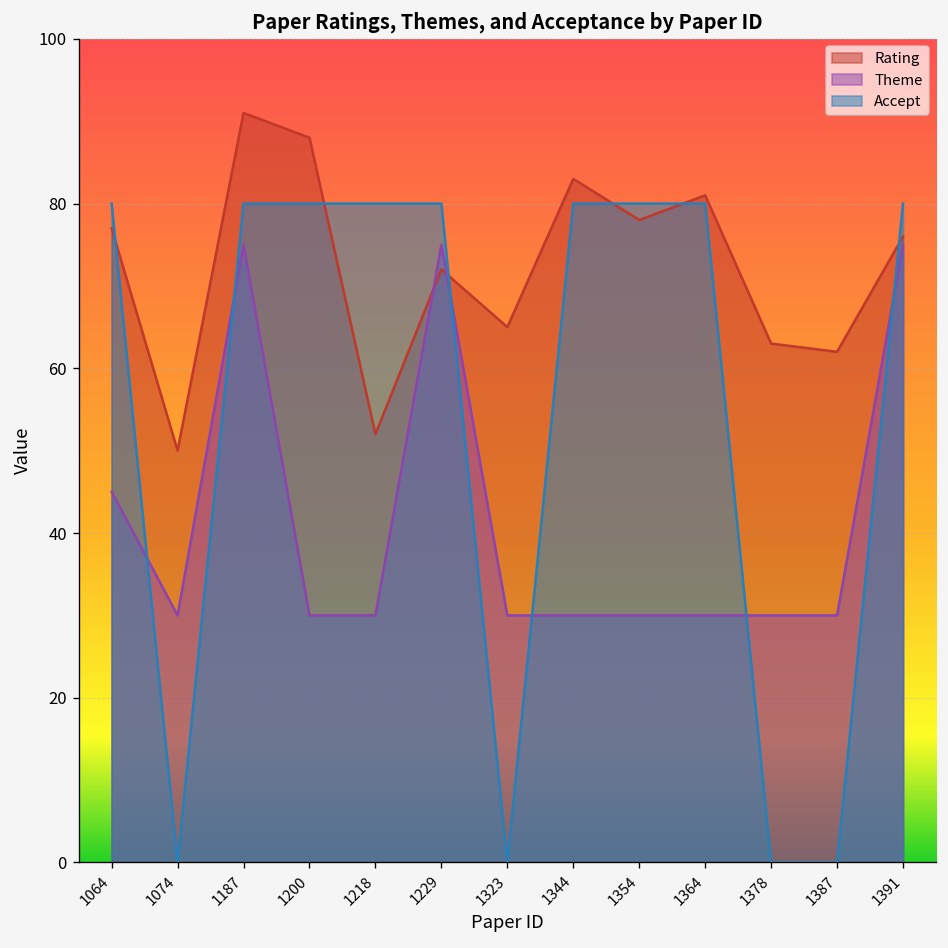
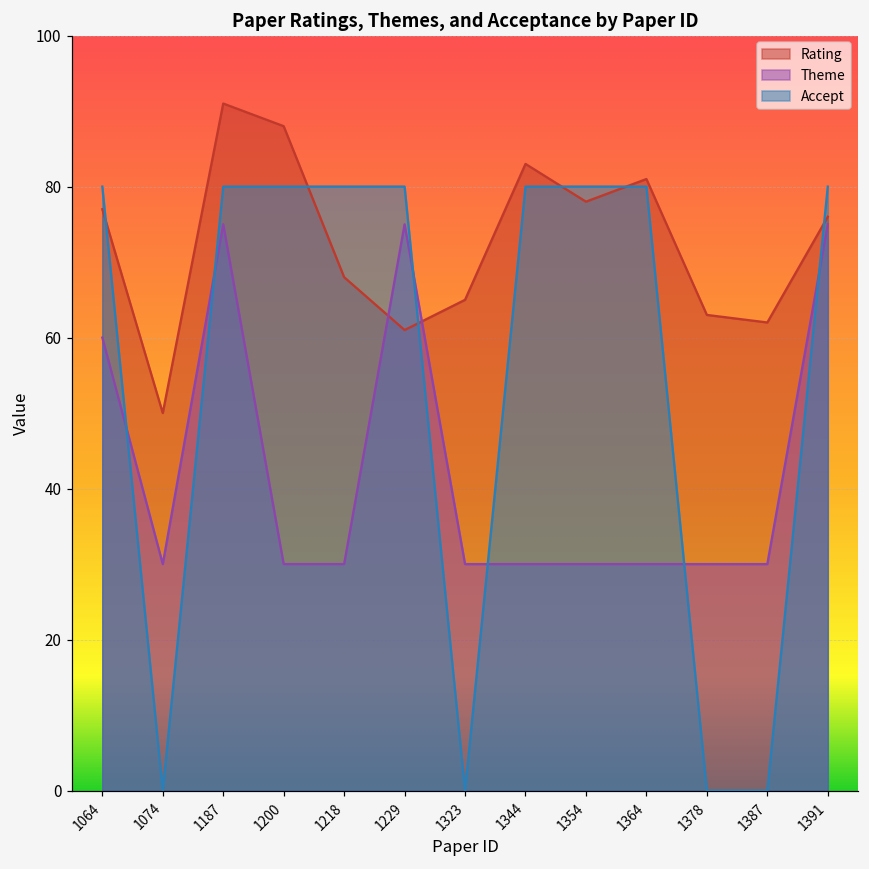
Theme, 1064: 45 -> 60
Rating, 1218: 52 -> 68
Rating, 1229: 72 -> 61
